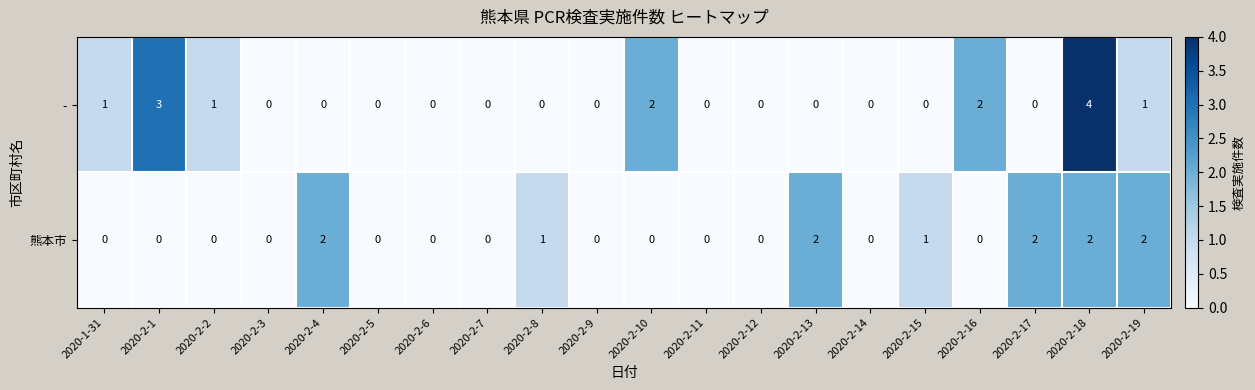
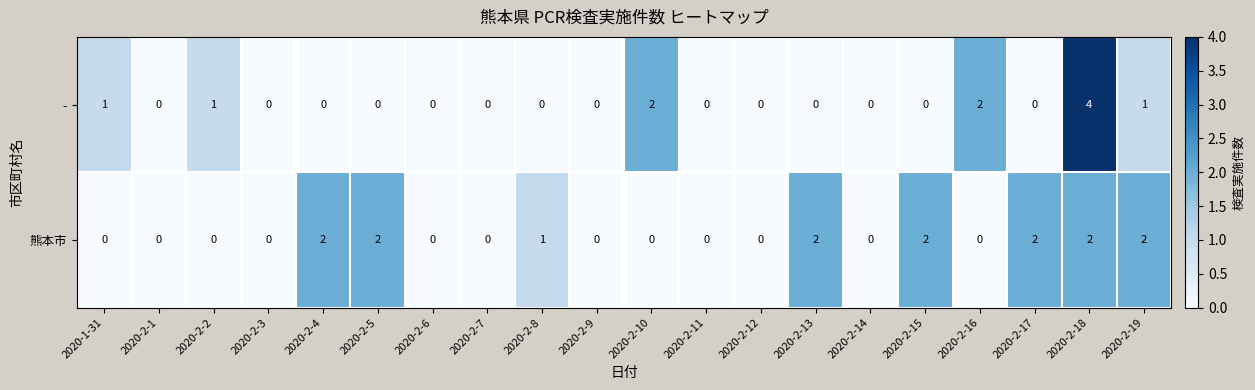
-, 2020-2-1: 3 -> 0
熊本市, 2020-2-5: 0 -> 2
熊本市, 2020-2-15: 1 -> 2
